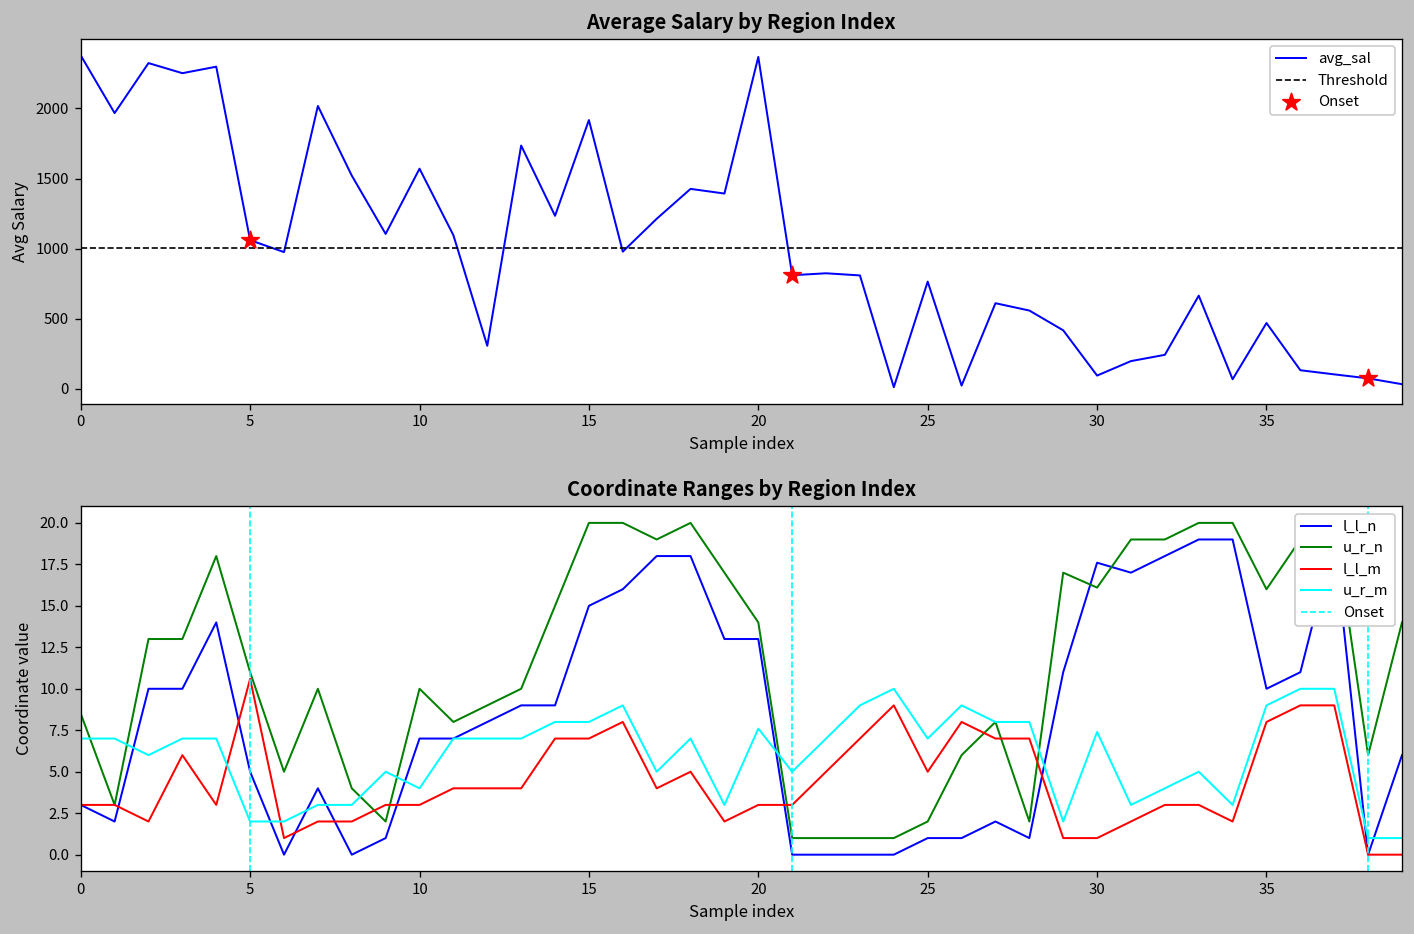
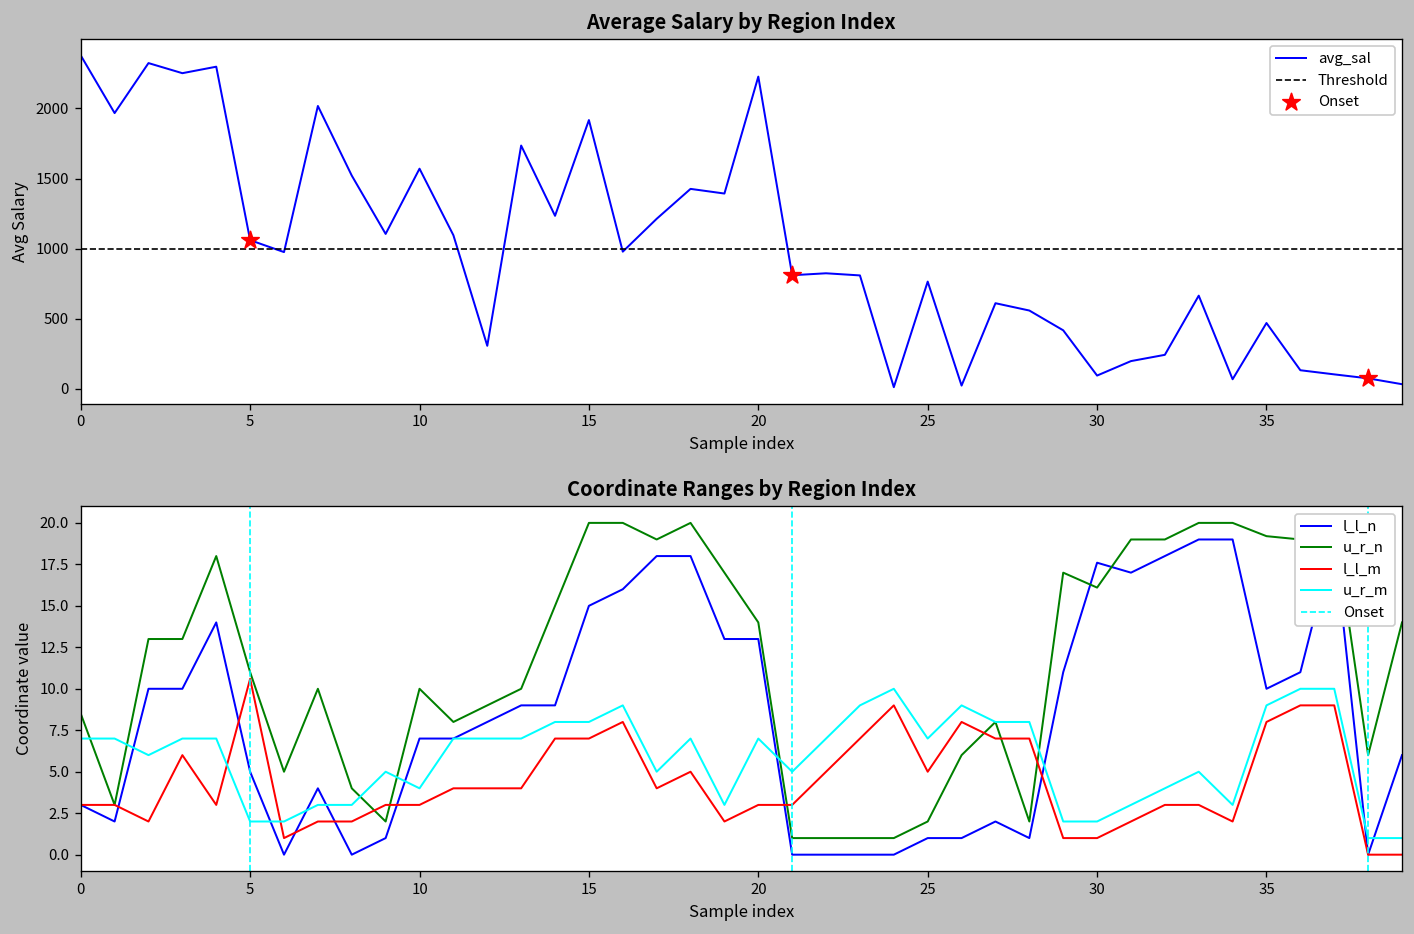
Average Salary by Region Index, avg_sal, 20: 2370 -> 2230
Coordinate Ranges by Region Index, u_r_m, 20: 7.6 -> 7.0
Coordinate Ranges by Region Index, u_r_m, 30: 7.4 -> 2.0
Coordinate Ranges by Region Index, u_r_n, 35: 16.0 -> 19.2
